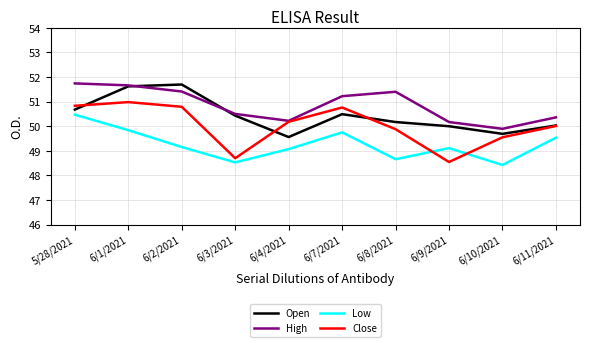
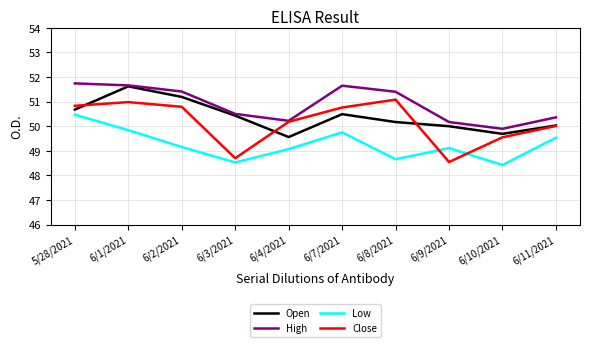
Open, 6/2/2021: 51.7 -> 51.2
High, 6/7/2021: 51.2 -> 51.6
Close, 6/8/2021: 49.9 -> 51.1
